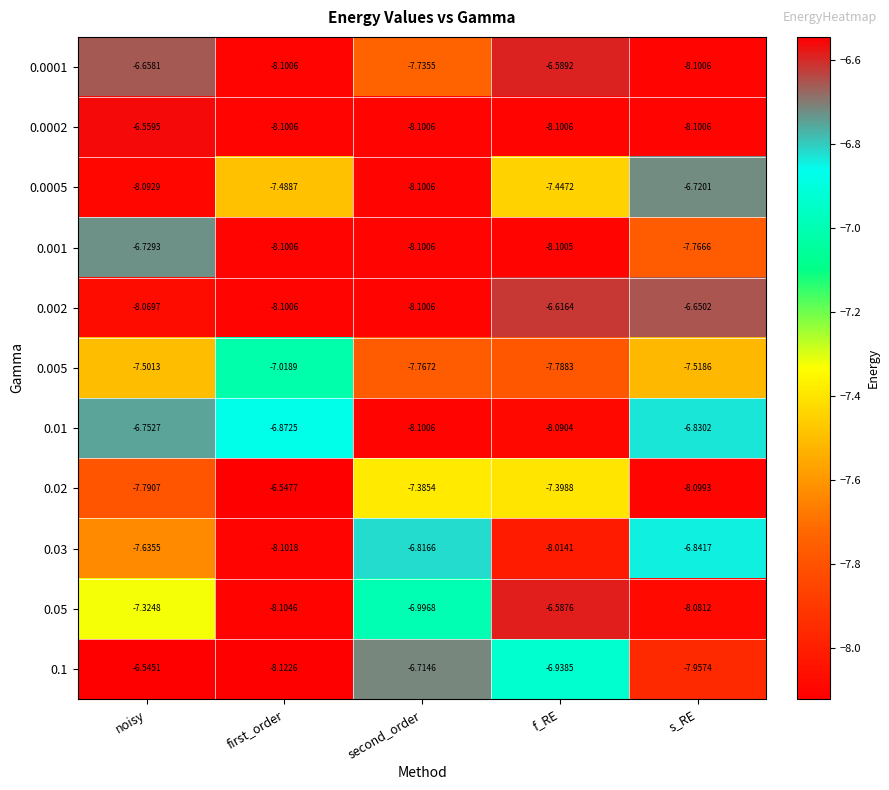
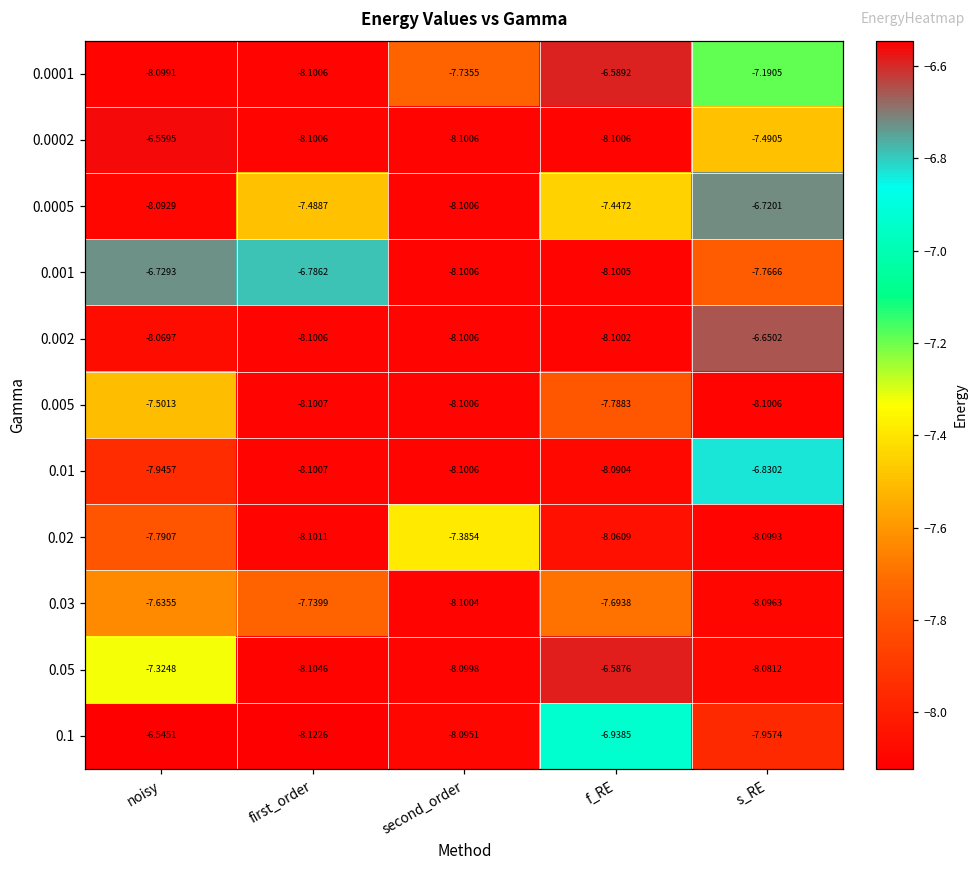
0.0001, noisy: -6.6581 -> -8.0991
0.0001, s_RE: -8.1006 -> -7.1905
0.0002, s_RE: -8.1006 -> -7.4905
0.001, first_order: -8.1006 -> -6.7862
0.002, f_RE: -6.6164 -> -8.1002
0.005, first_order: -7.0189 -> -8.1007
0.005, second_order: -7.7672 -> -8.1006
0.005, s_RE: -7.5186 -> -8.1006
0.01, noisy: -6.7527 -> -7.9457
0.01, first_order: -6.8725 -> -8.1007
0.02, first_order: -6.5477 -> -8.1011
0.02, f_RE: -7.3988 -> -8.0609
0.03, first_order: -8.1018 -> -7.7399
0.03, second_order: -6.8166 -> -8.1004
0.03, f_RE: -8.0141 -> -7.6938
0.03, s_RE: -6.8417 -> -8.0963
0.05, second_order: -6.9968 -> -8.0998
0.1, second_order: -6.7146 -> -8.0951
